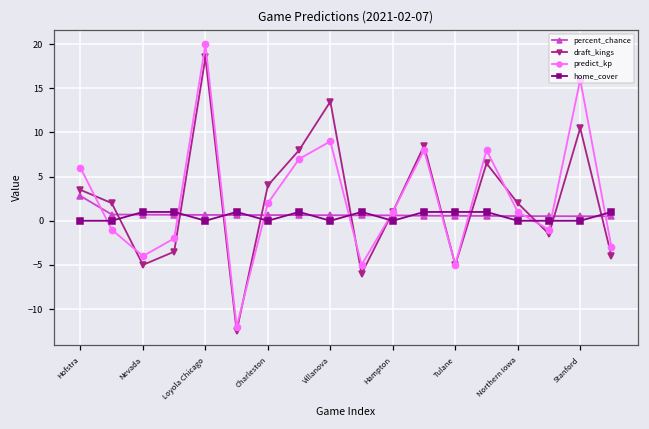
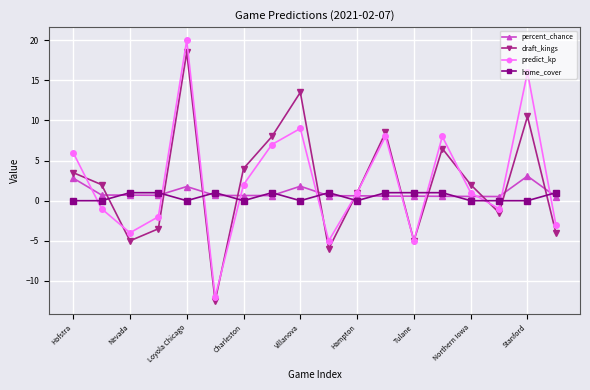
percent_chance, Loyola Chicago: 1 -> 2
percent_chance, Villanova: 1 -> 2
percent_chance, Stanford: 1 -> 3
